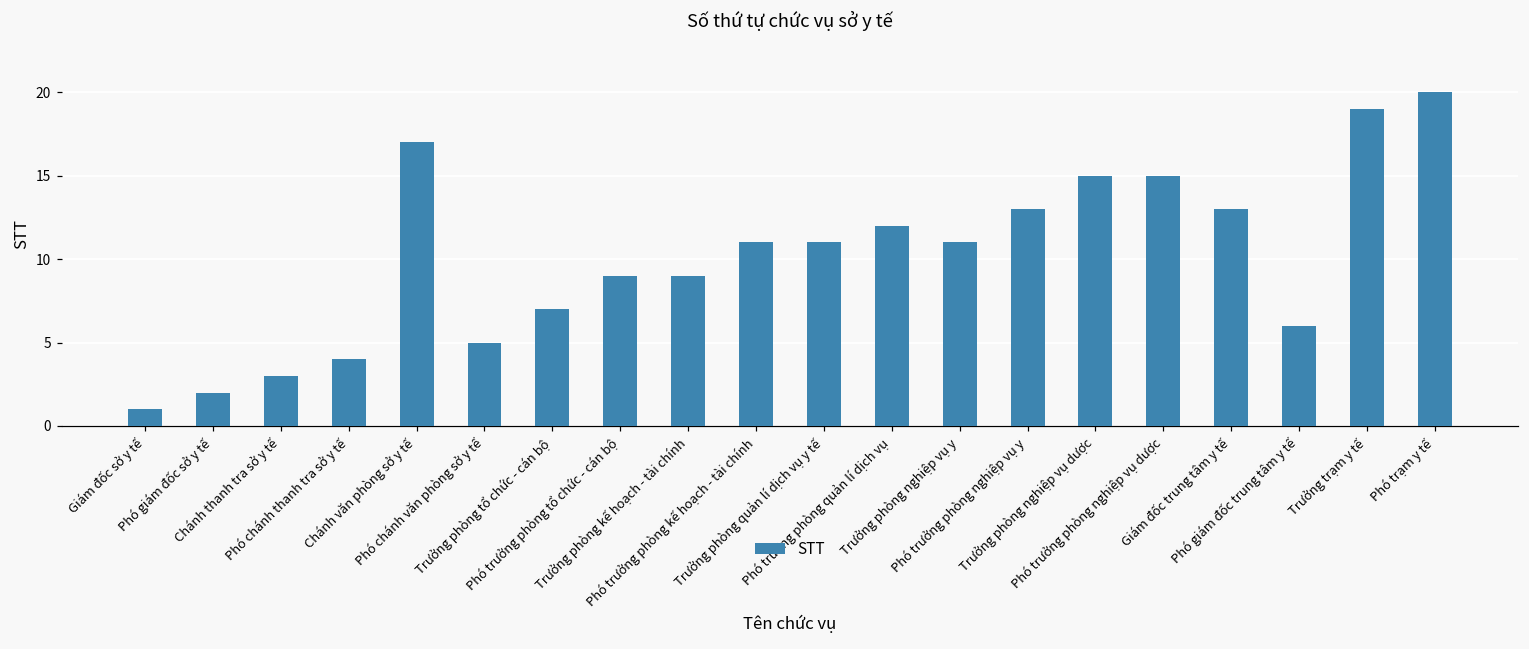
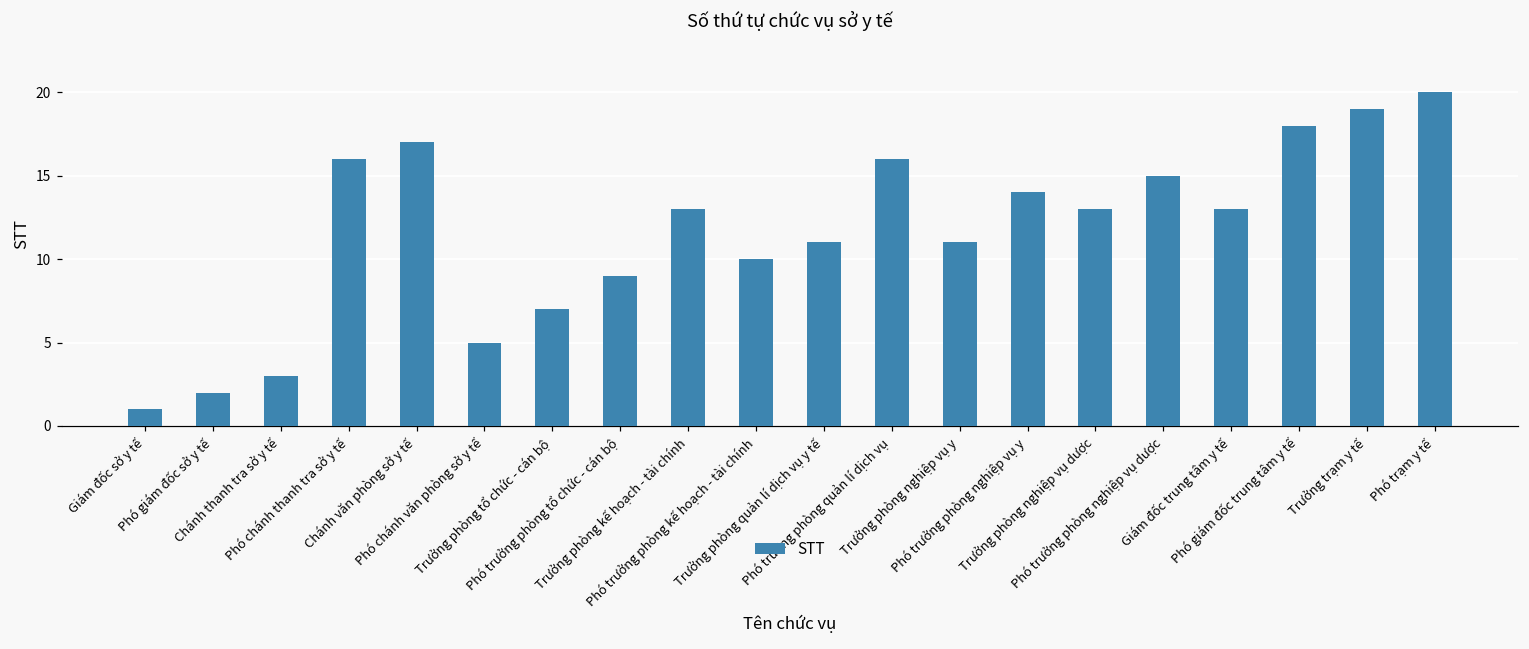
Phó chánh thanh tra sở y tế: 4 -> 16
Trưởng phòng kế hoạch - tài chính: 9 -> 13
Phó trưởng phòng kế hoạch - tài chính: 11 -> 10
Phó trưởng phòng quản lí dịch vụ: 12 -> 16
Phó trưởng phòng nghiệp vụ y: 13 -> 14
Trưởng phòng nghiệp vụ dược: 15 -> 13
Phó giám đốc trung tâm y tế: 6 -> 18
